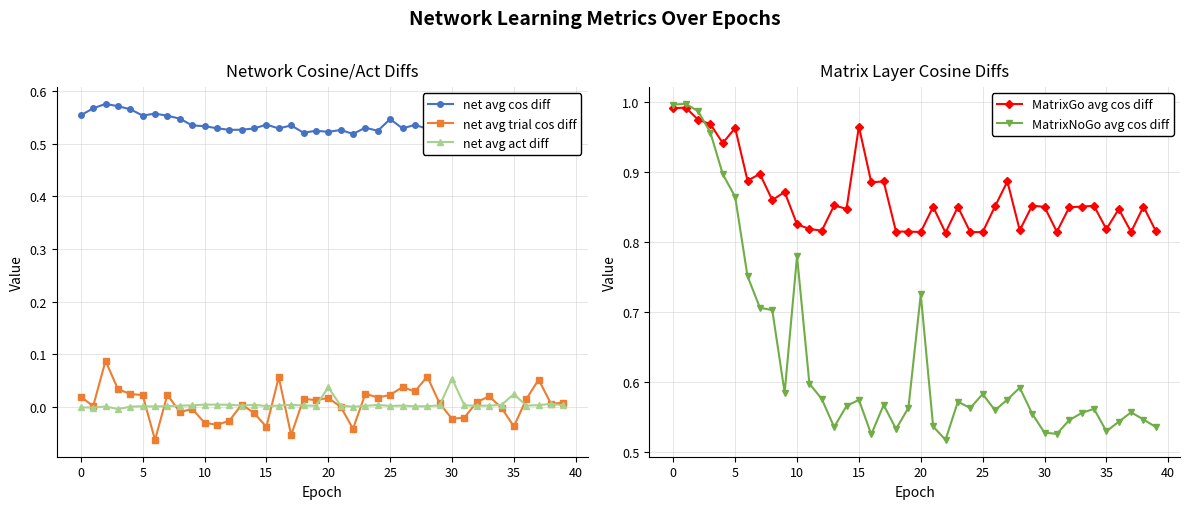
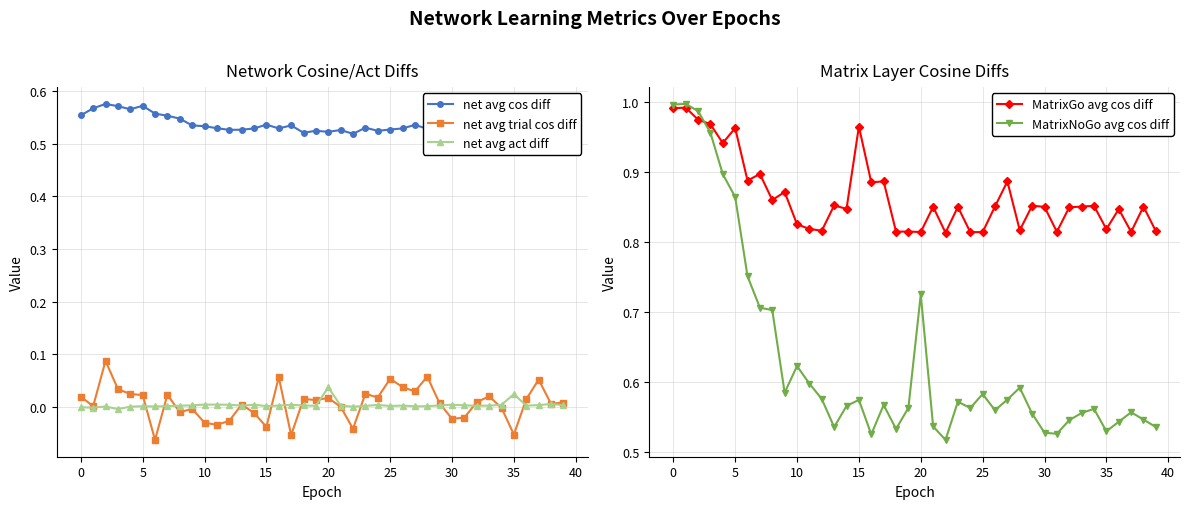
Network Cosine/Act Diffs, net avg cos diff, 5: 0.55 -> 0.57
Network Cosine/Act Diffs, net avg cos diff, 25: 0.55 -> 0.53
Network Cosine/Act Diffs, net avg trial cos diff, 25: 0.02 -> 0.05
Network Cosine/Act Diffs, net avg act diff, 30: 0.05 -> 0.00
Network Cosine/Act Diffs, net avg trial cos diff, 35: -0.04 -> -0.05
Matrix Layer Cosine Diffs, MatrixNoGo avg cos diff, 10: 0.78 -> 0.62
